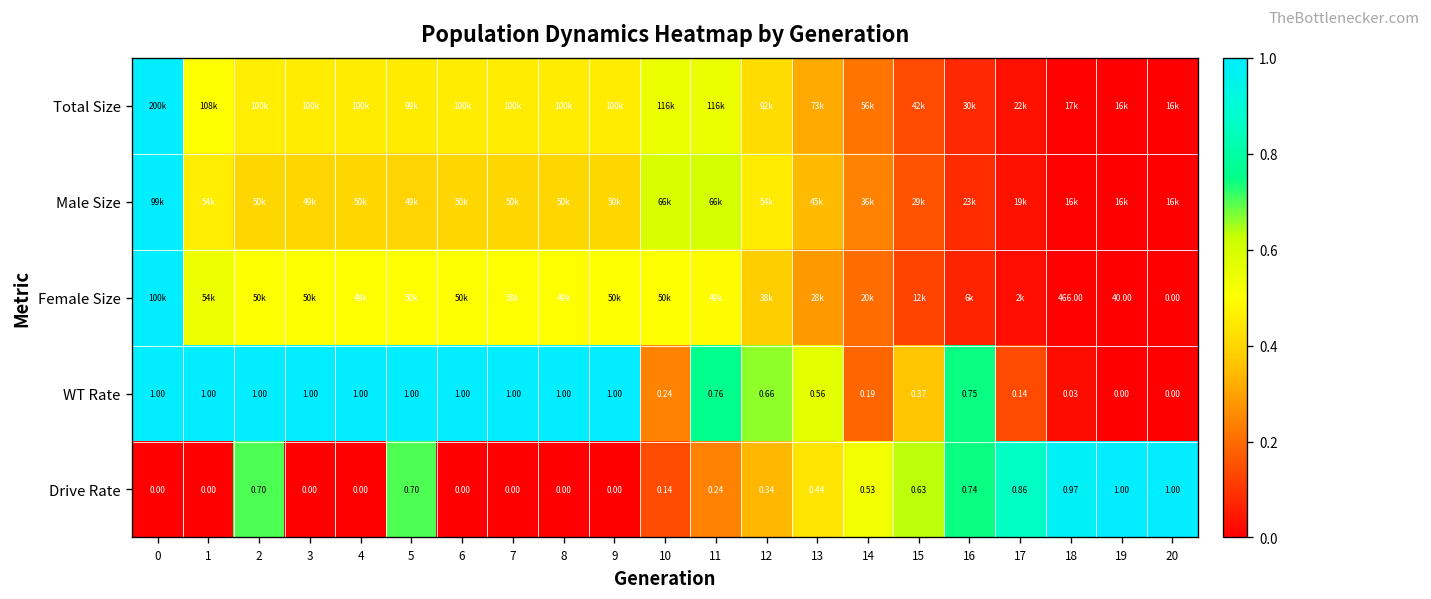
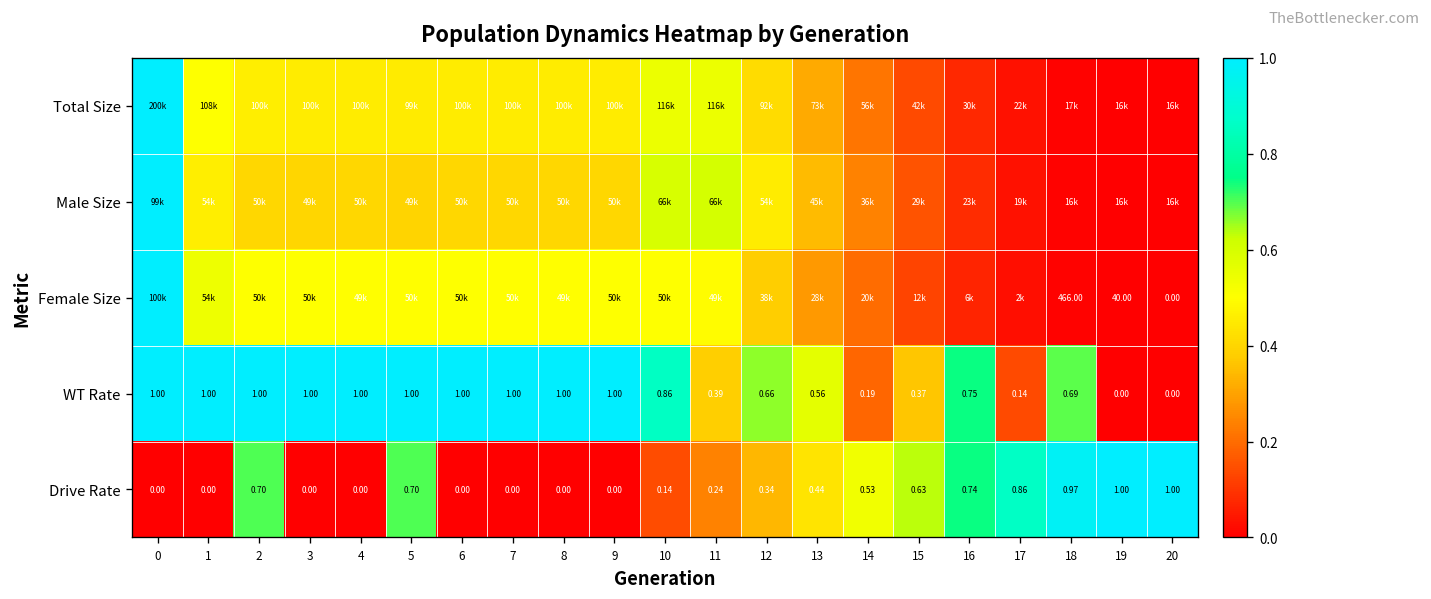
WT Rate, 10: 0.24 -> 0.86
WT Rate, 11: 0.76 -> 0.39
WT Rate, 18: 0.03 -> 0.69
